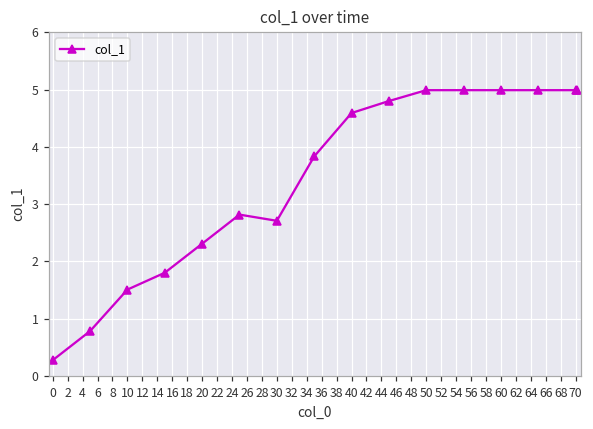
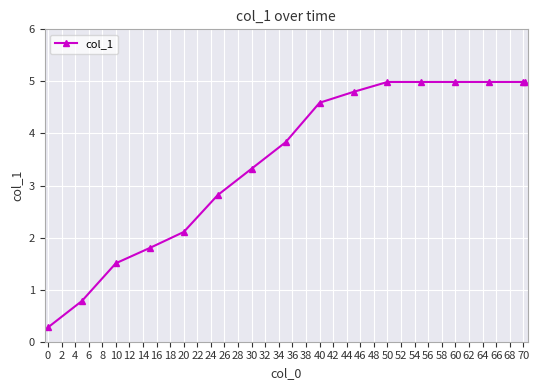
20: 2.3 -> 2.1
30: 2.7 -> 3.3
